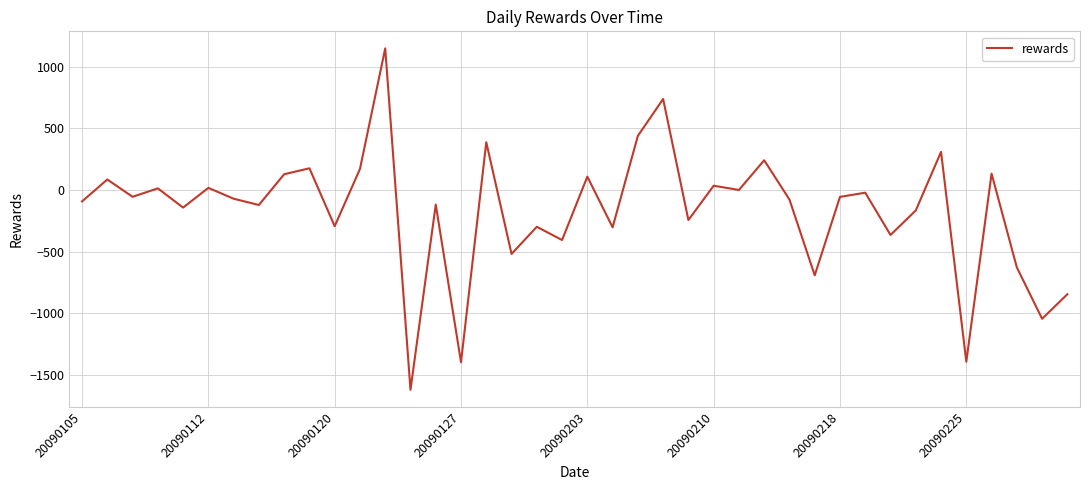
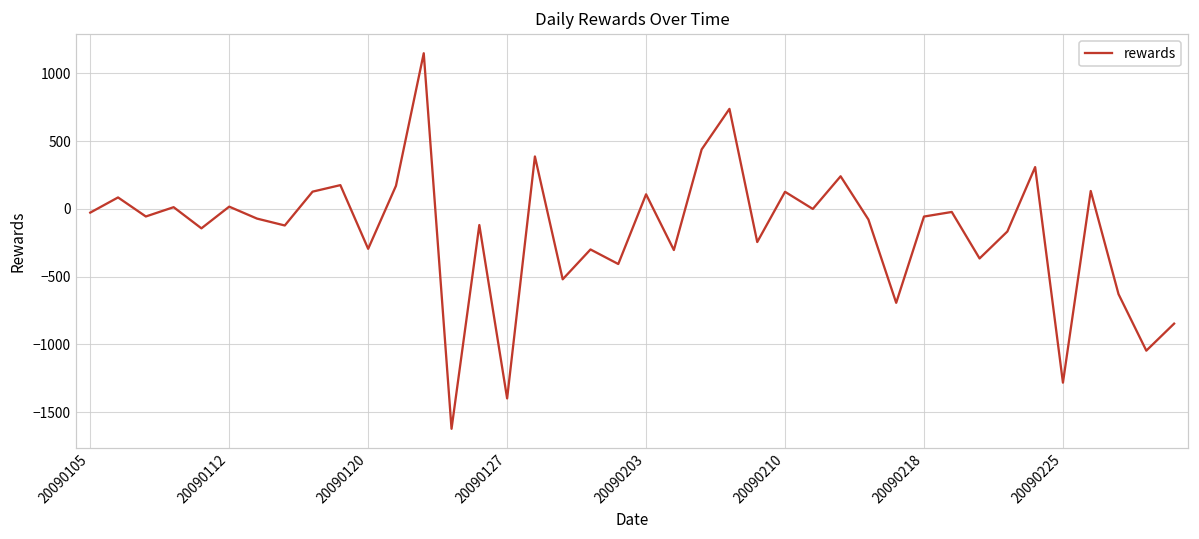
20090105: -90 -> -30
20090210: 30 -> 130
20090225: -1390 -> -1280
